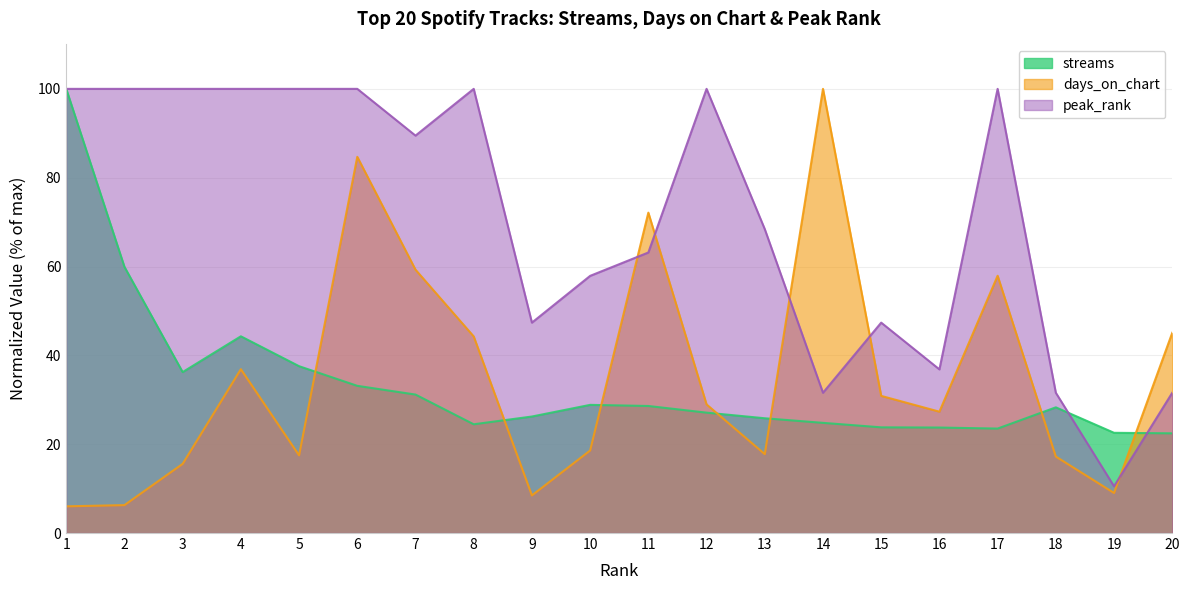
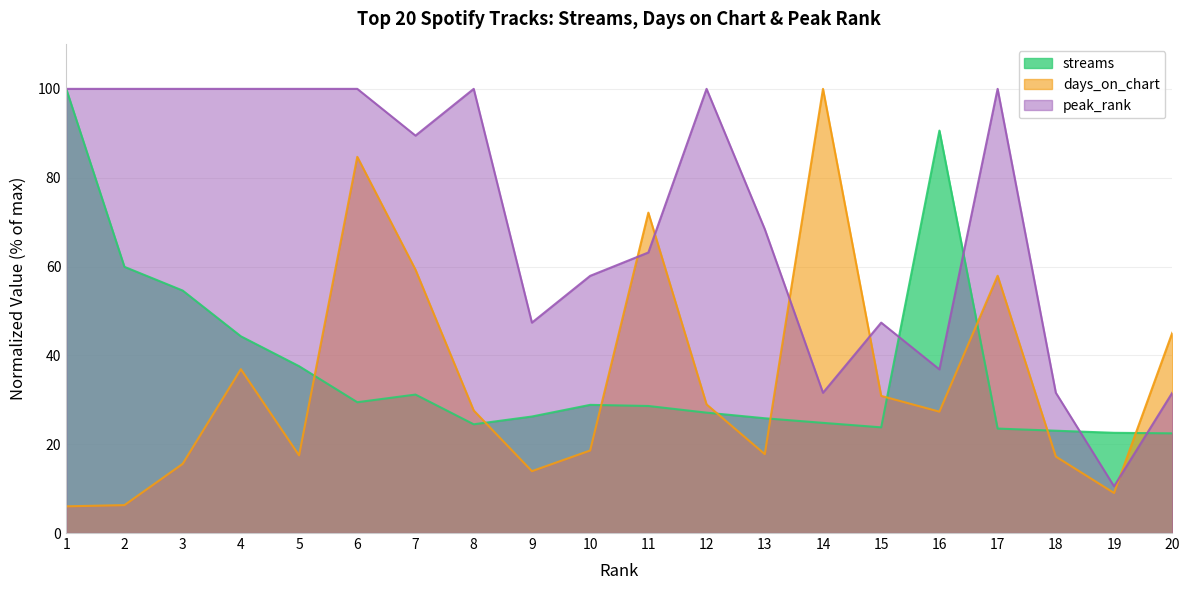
streams, 3: 36 -> 55
streams, 6: 33 -> 29
days_on_chart, 8: 44 -> 28
days_on_chart, 9: 8 -> 14
streams, 16: 24 -> 91
streams, 18: 28 -> 23
